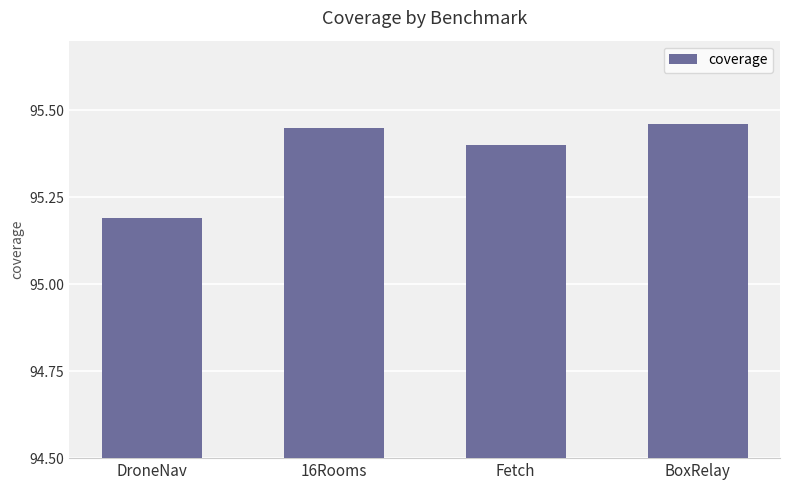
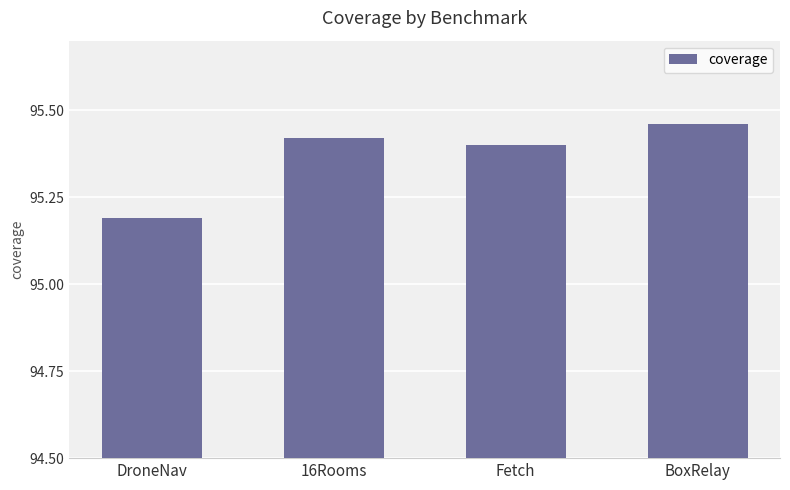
16Rooms: 95.45 -> 95.42
